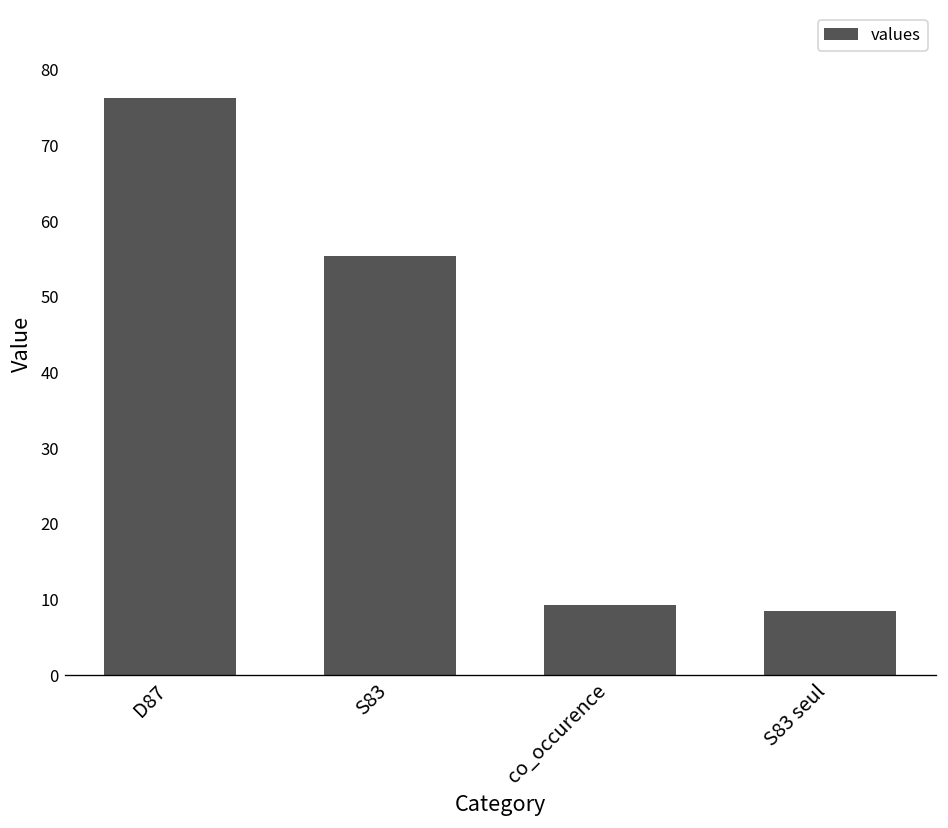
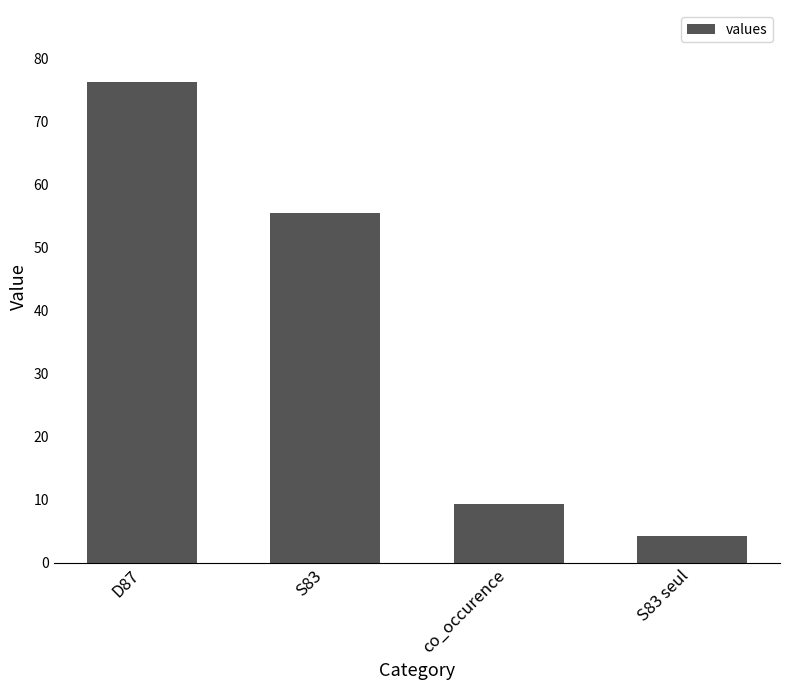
S83 seul: 8 -> 4
